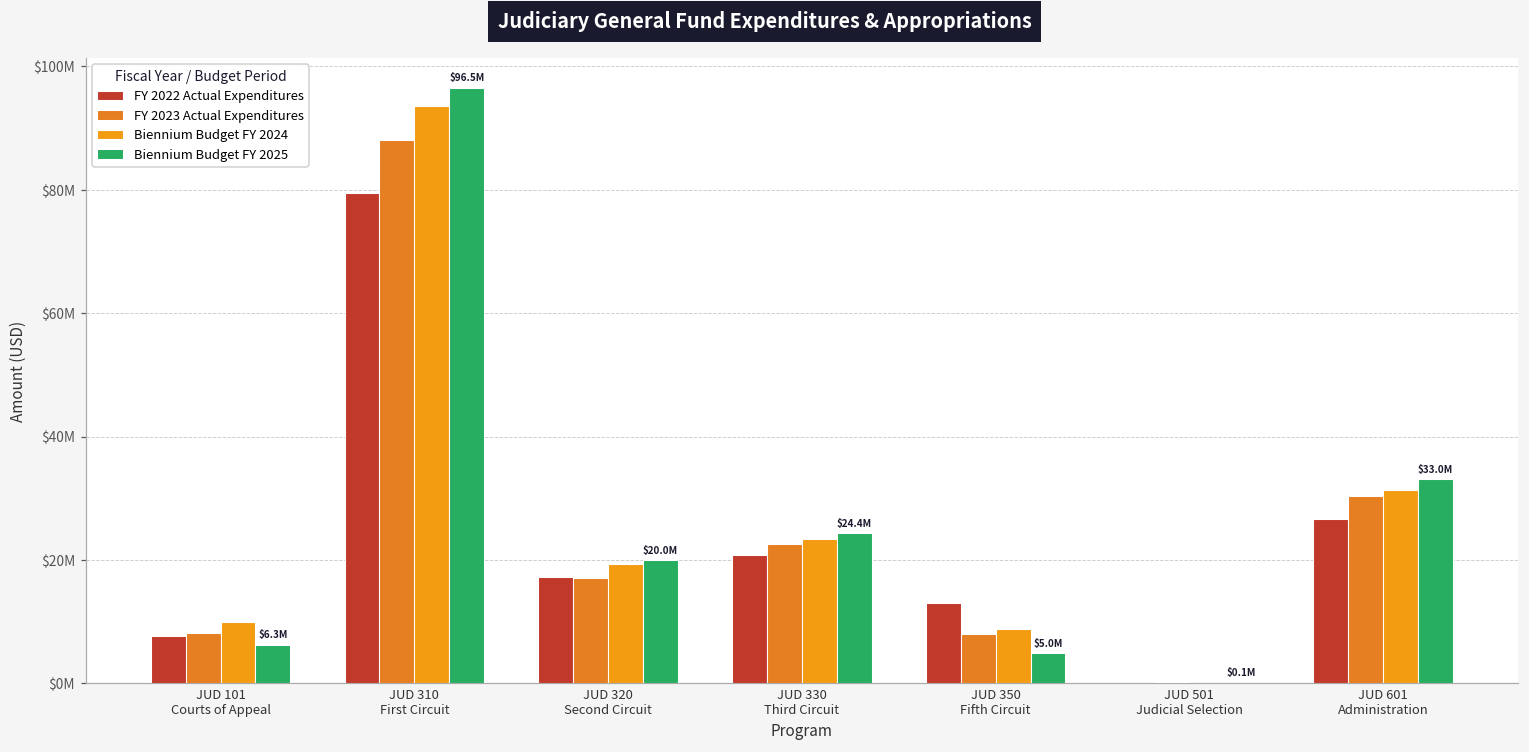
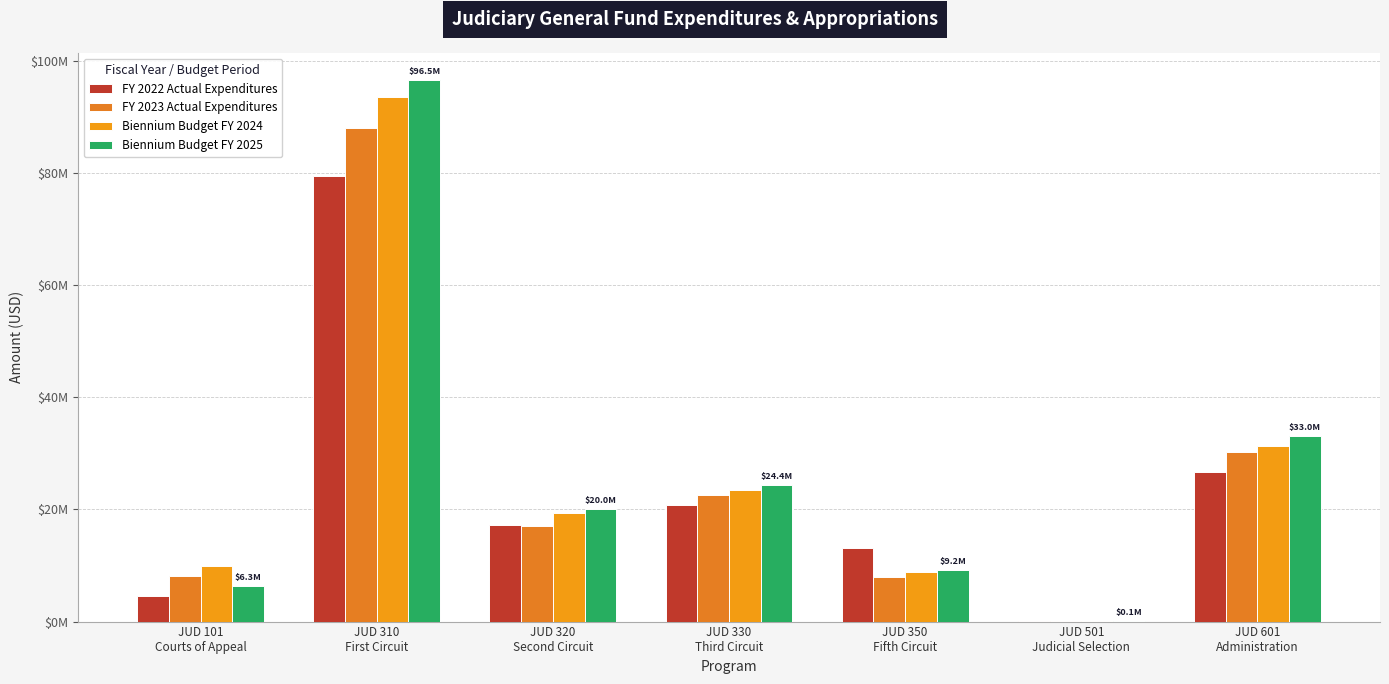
FY 2022 Actual Expenditures, JUD 101 Courts of Appeal: $8000000 -> $4000000
Biennium Budget FY 2025, JUD 350 Fifth Circuit: $5.0M -> $9.2M
